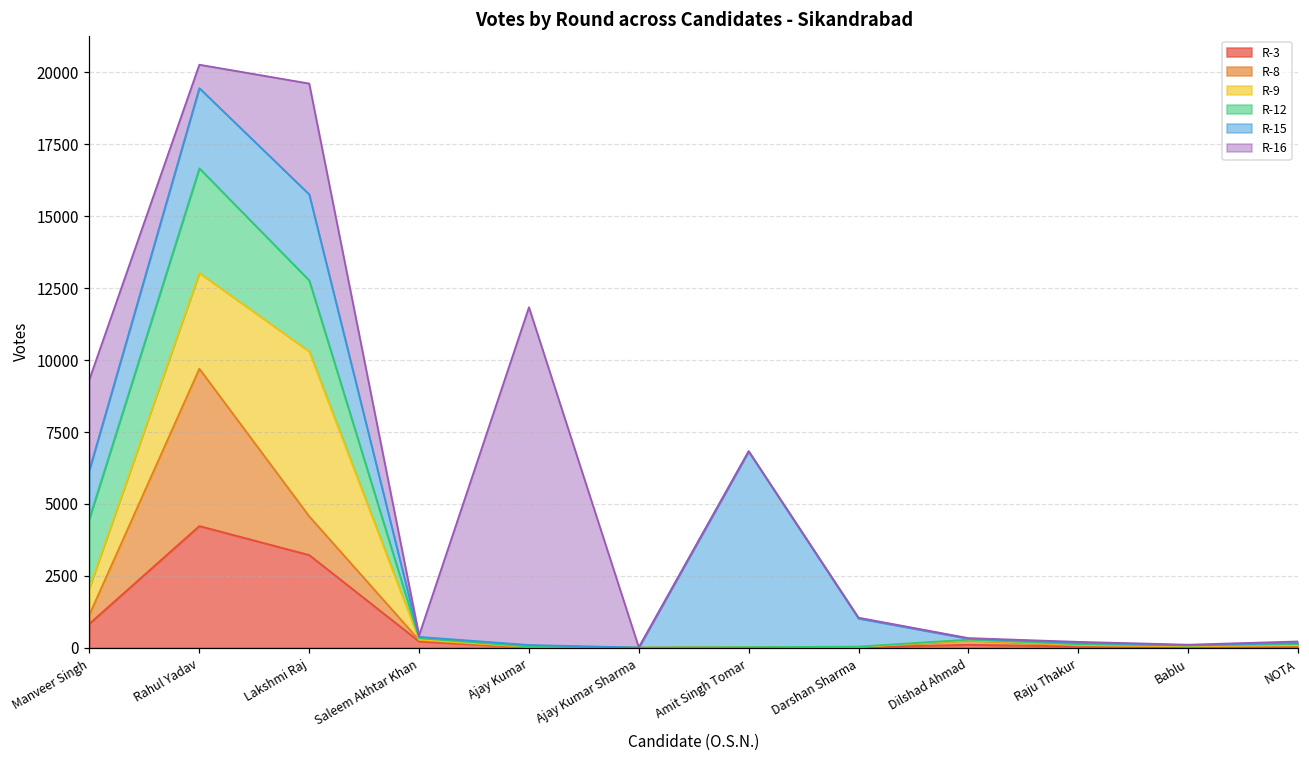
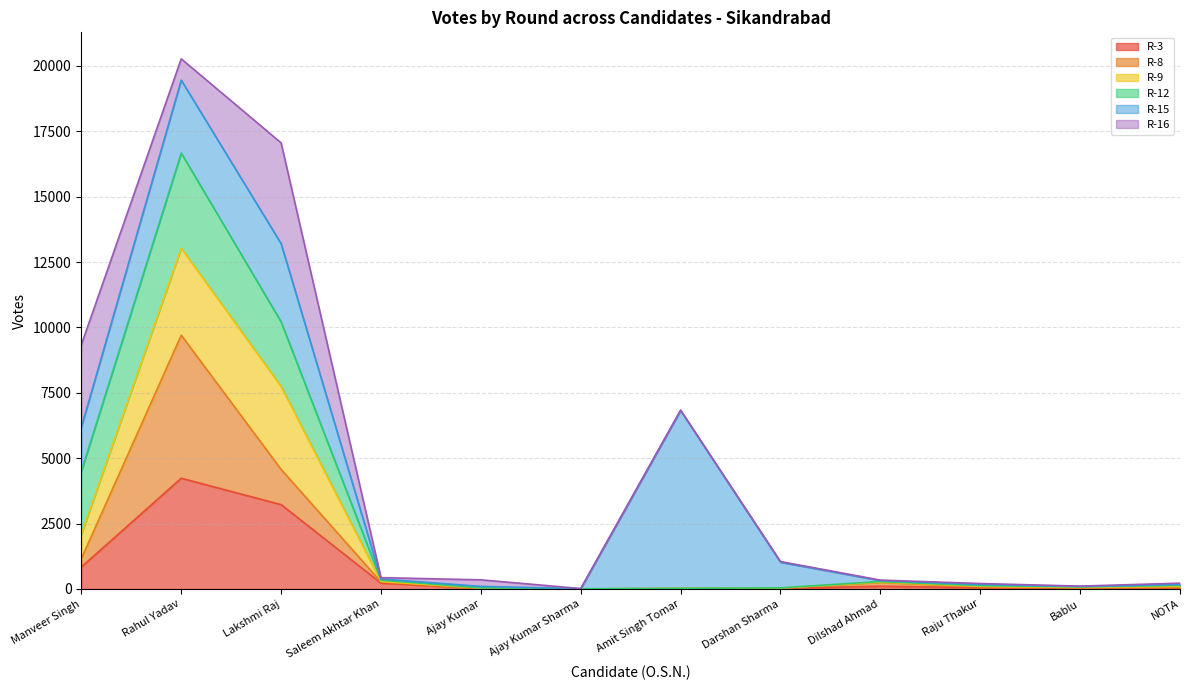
R-9, Lakshmi Raj: 5700 -> 3200
R-16, Ajay Kumar: 11700 -> 300
